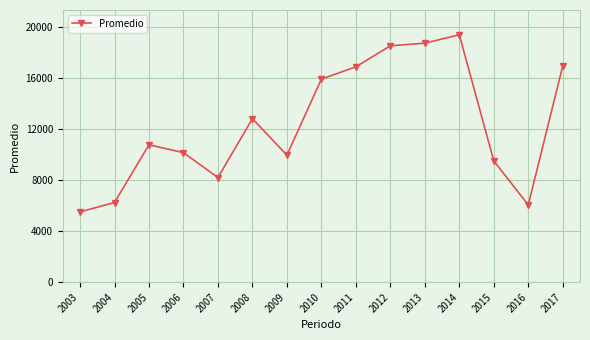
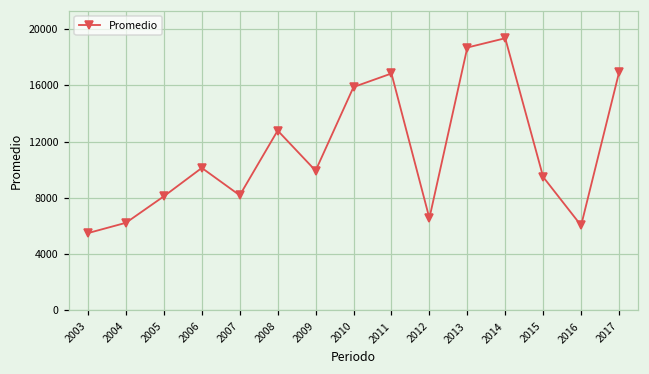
2005: 10800 -> 8100
2012: 18500 -> 6600
